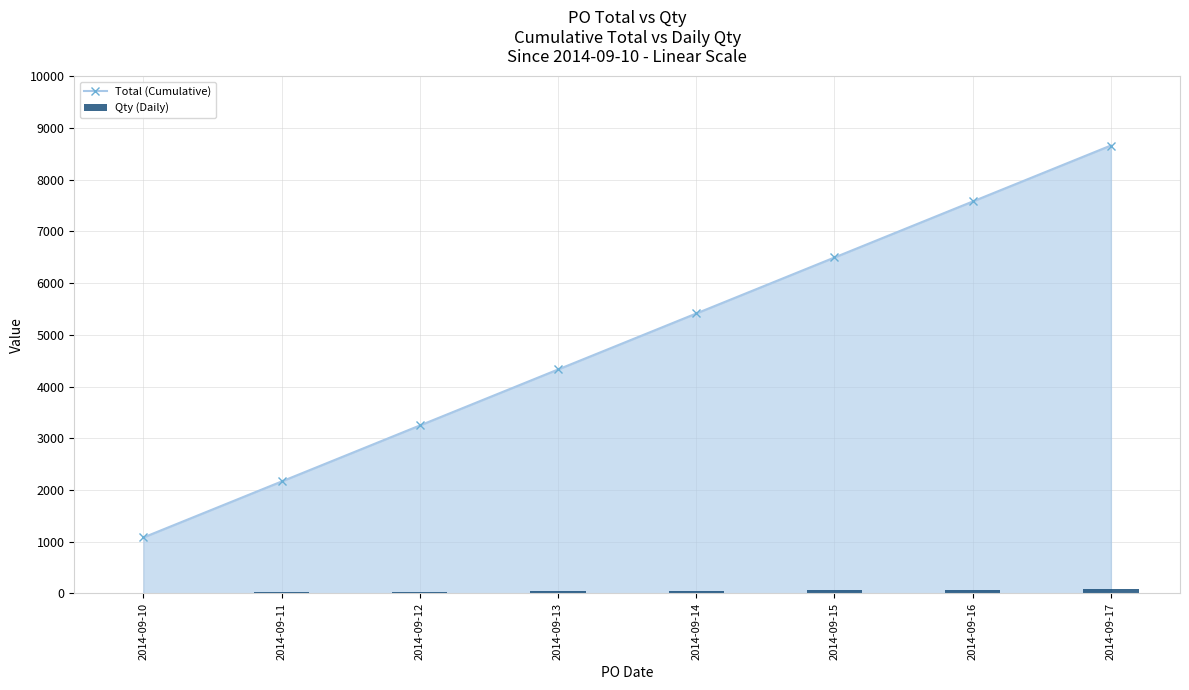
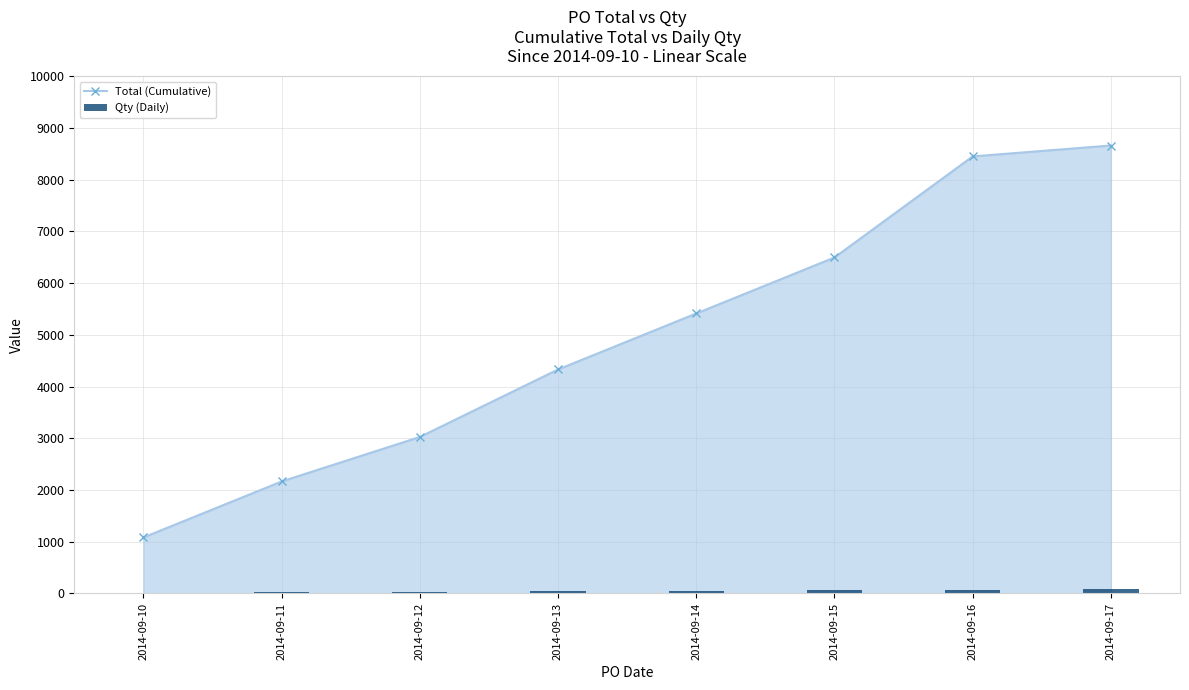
Total (Cumulative), 2014-09-12: 3200 -> 3000
Total (Cumulative), 2014-09-16: 7600 -> 8400
